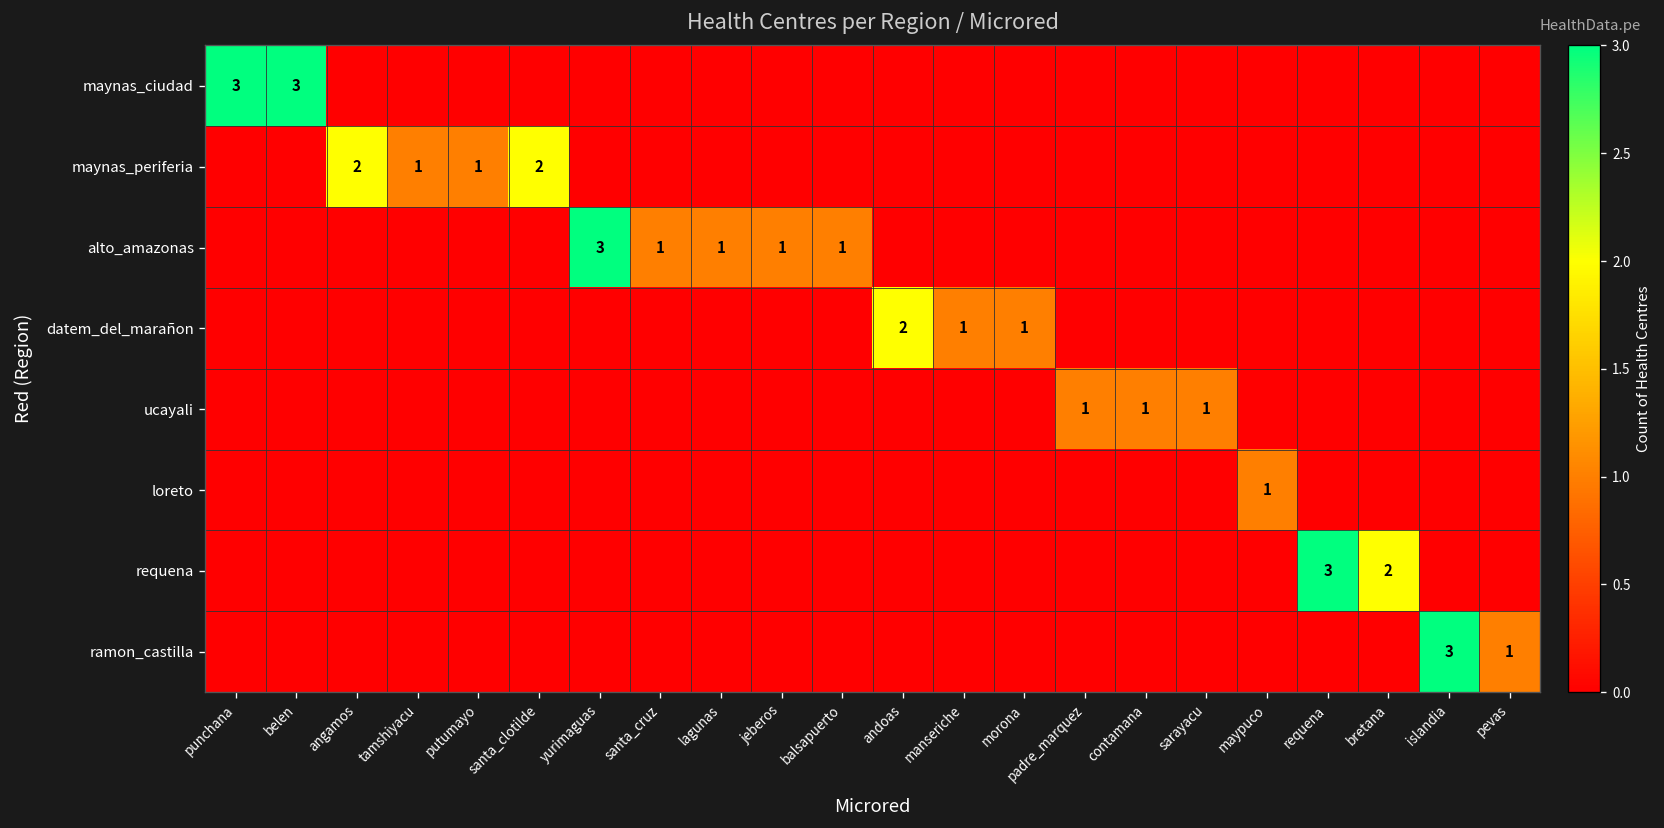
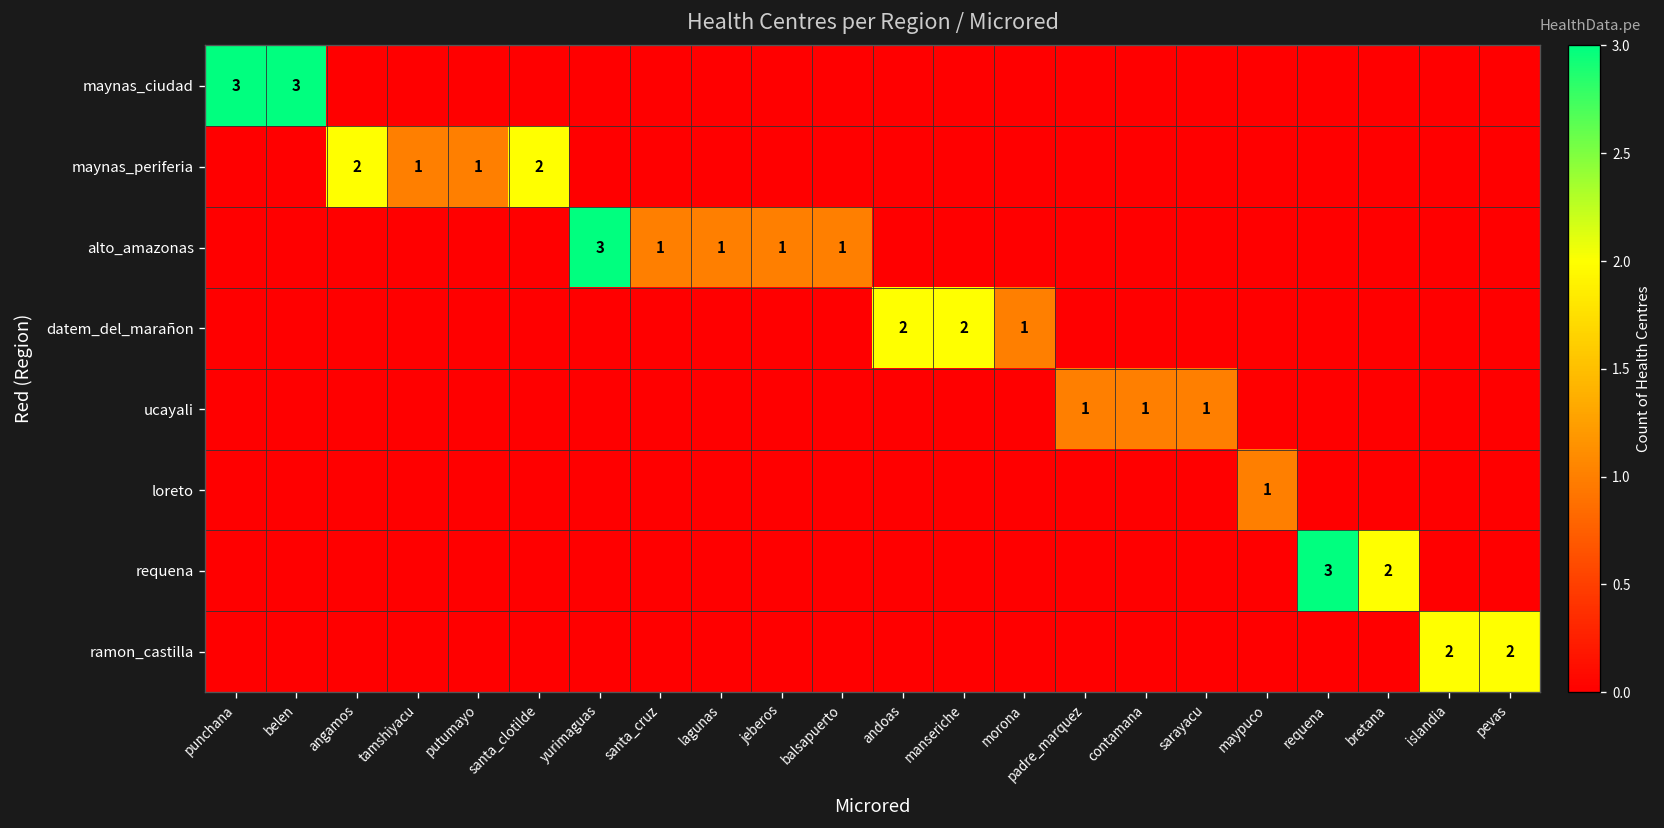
datem_del_marañon, manseriche: 1 -> 2
ramon_castilla, islandia: 3 -> 2
ramon_castilla, pevas: 1 -> 2
